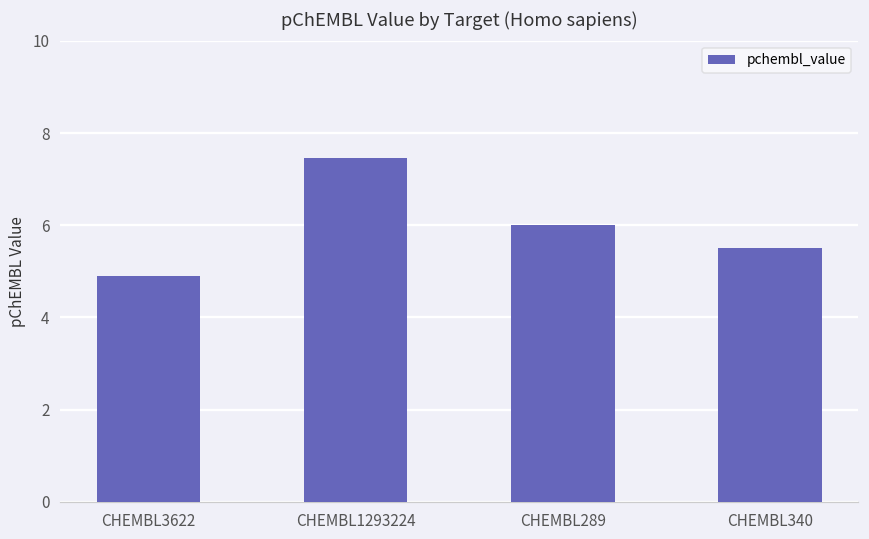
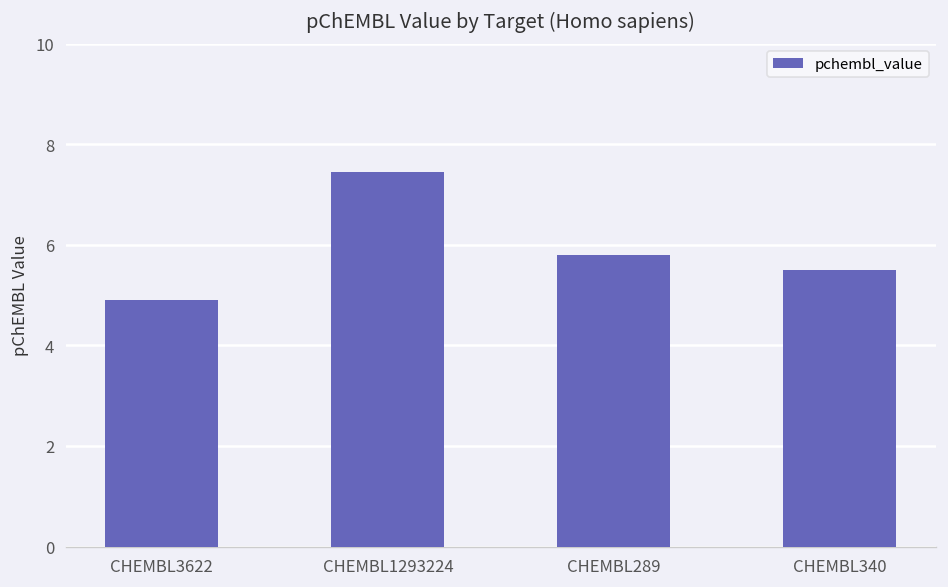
CHEMBL289: 6.0 -> 5.8
